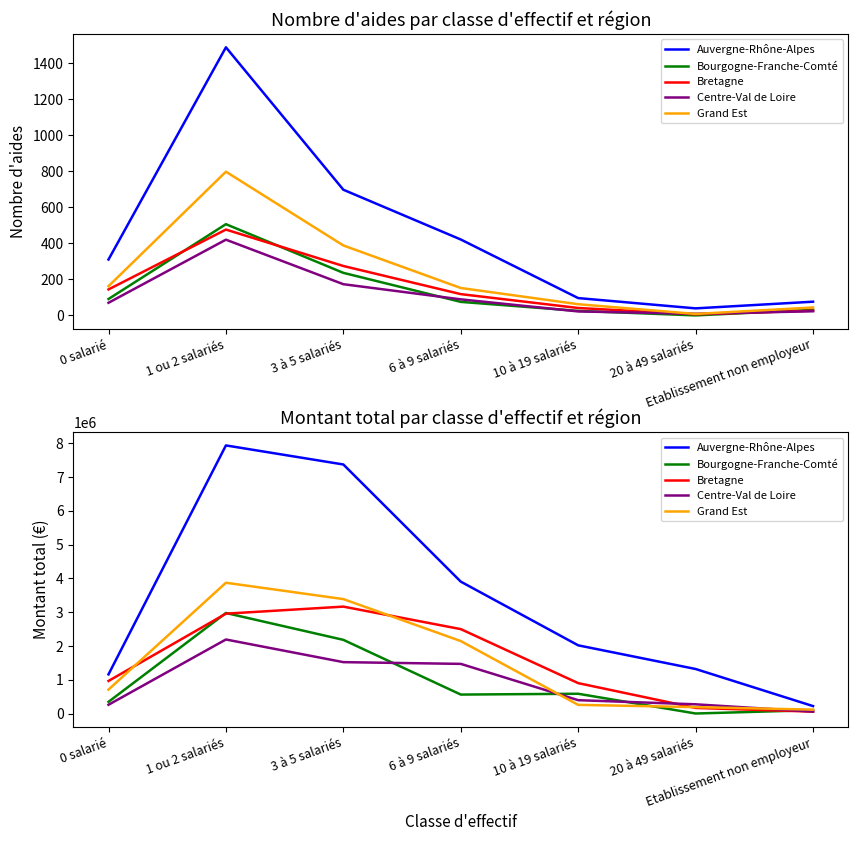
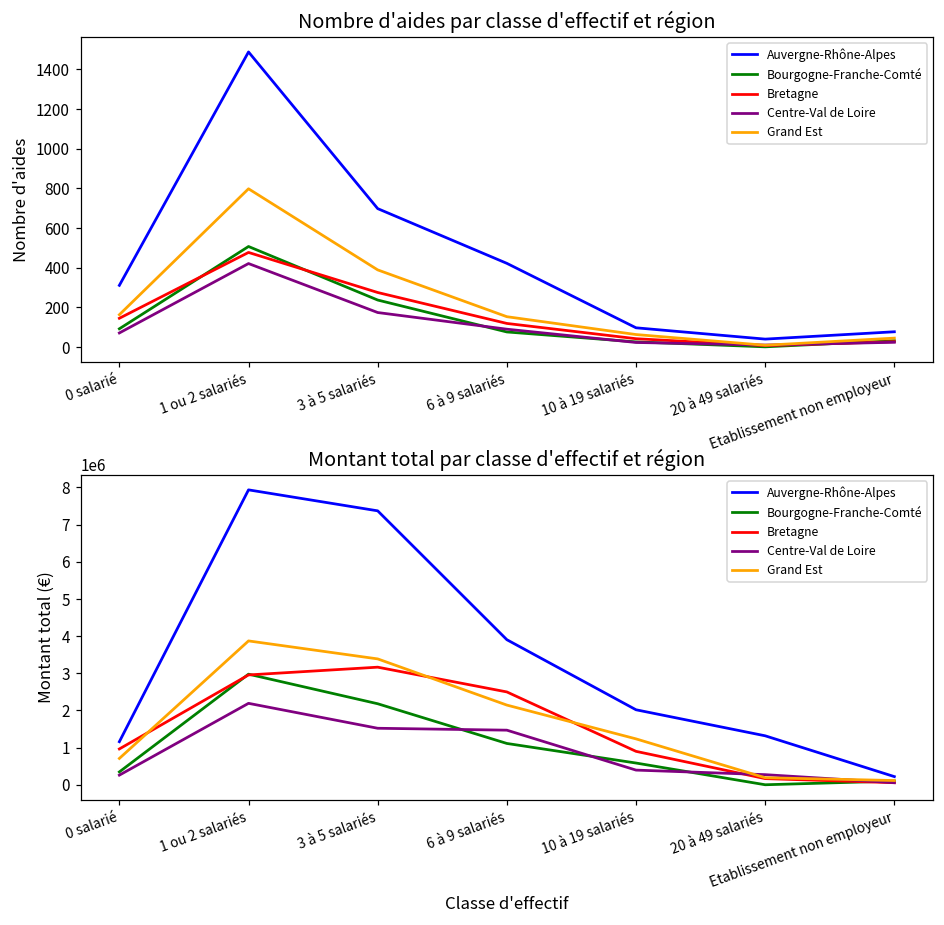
Montant total par classe d'effectif et région, Bourgogne-Franche-Comté, 6 à 9 salariés: 600000 -> 1100000
Montant total par classe d'effectif et région, Grand Est, 10 à 19 salariés: 300000 -> 1200000
